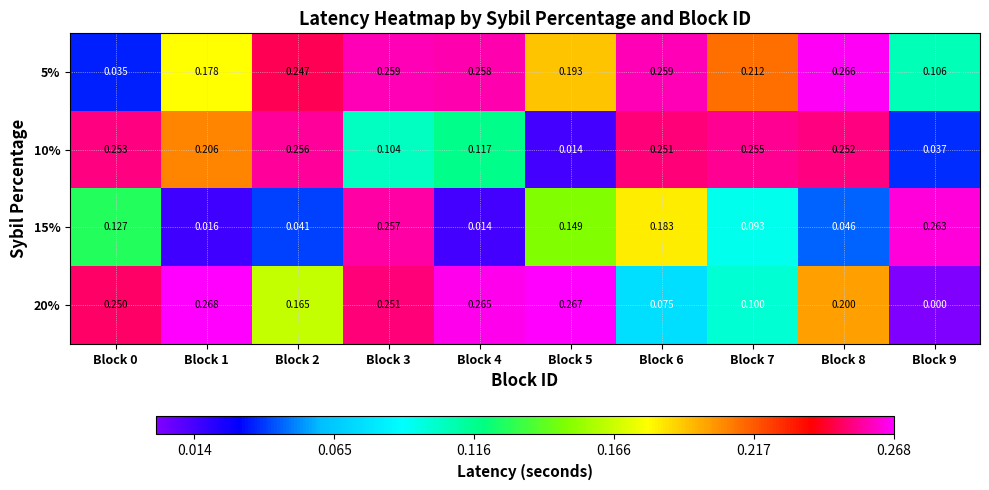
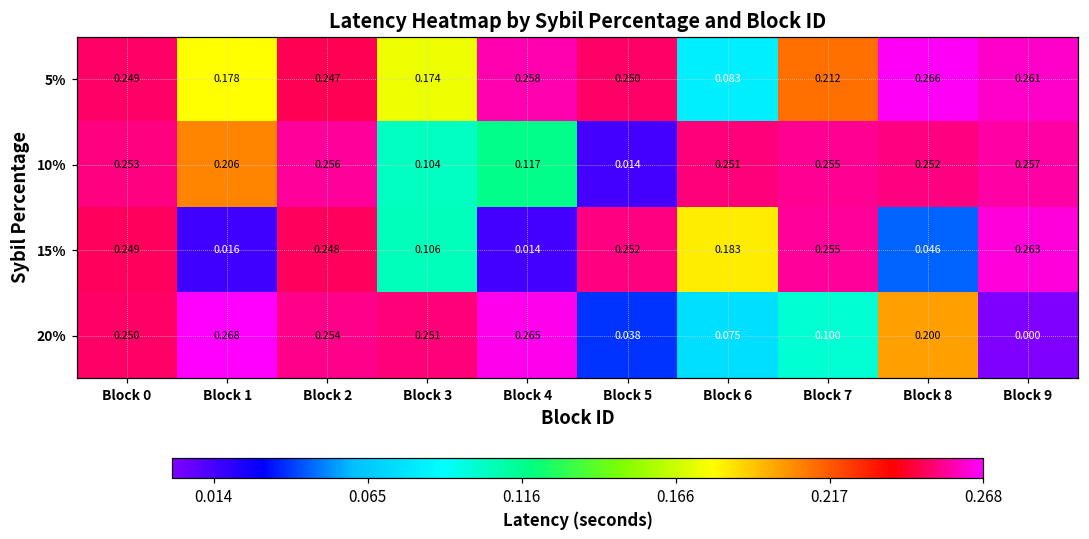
5%, Block 0: 0.035 -> 0.249
5%, Block 3: 0.259 -> 0.174
5%, Block 5: 0.193 -> 0.250
5%, Block 6: 0.259 -> 0.083
5%, Block 9: 0.106 -> 0.261
10%, Block 9: 0.037 -> 0.257
15%, Block 0: 0.127 -> 0.249
15%, Block 2: 0.041 -> 0.248
15%, Block 3: 0.257 -> 0.106
15%, Block 5: 0.149 -> 0.252
15%, Block 7: 0.093 -> 0.255
20%, Block 2: 0.165 -> 0.254
20%, Block 5: 0.267 -> 0.038
